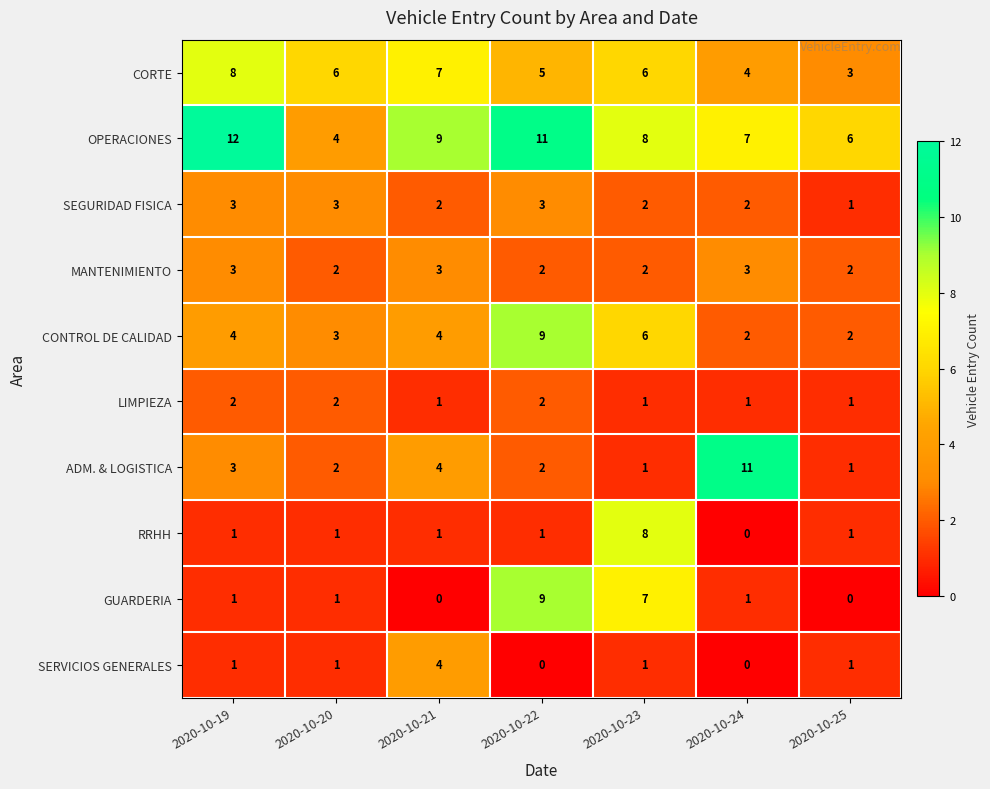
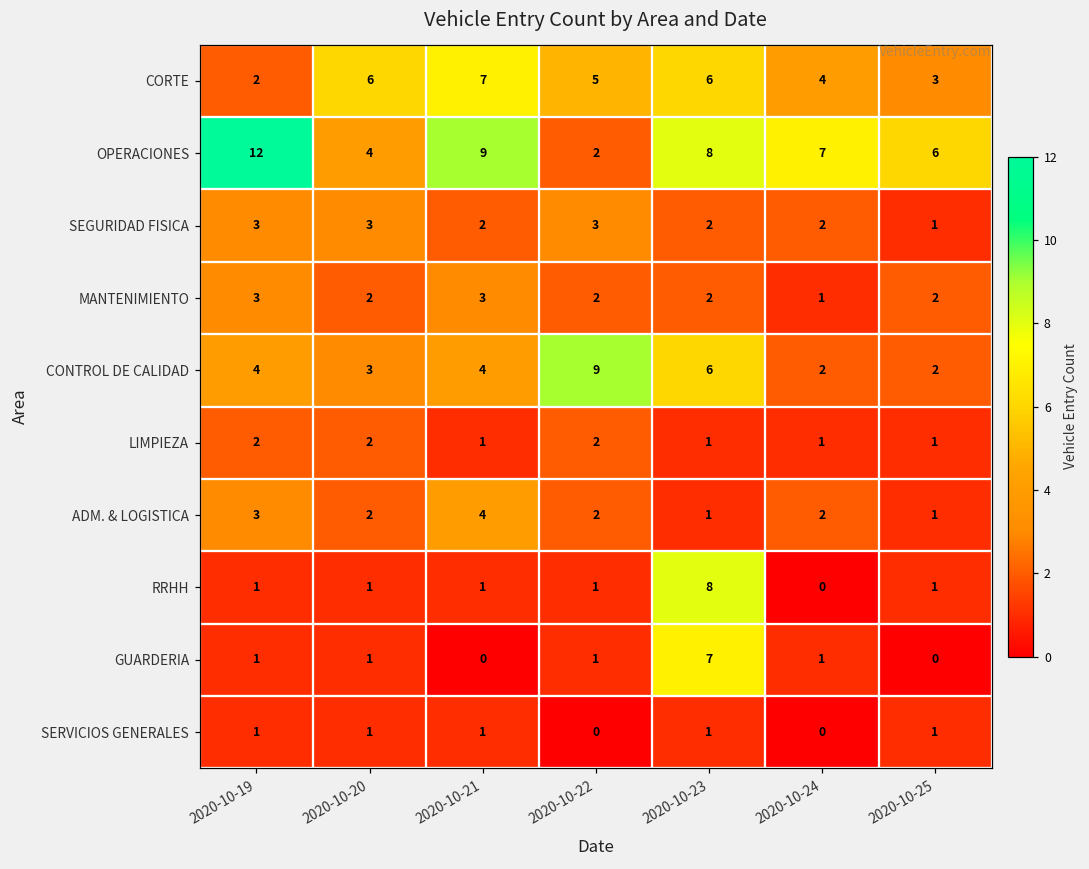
CORTE, 2020-10-19: 8 -> 2
OPERACIONES, 2020-10-22: 11 -> 2
MANTENIMIENTO, 2020-10-24: 3 -> 1
ADM. & LOGISTICA, 2020-10-24: 11 -> 2
GUARDERIA, 2020-10-22: 9 -> 1
SERVICIOS GENERALES, 2020-10-21: 4 -> 1
